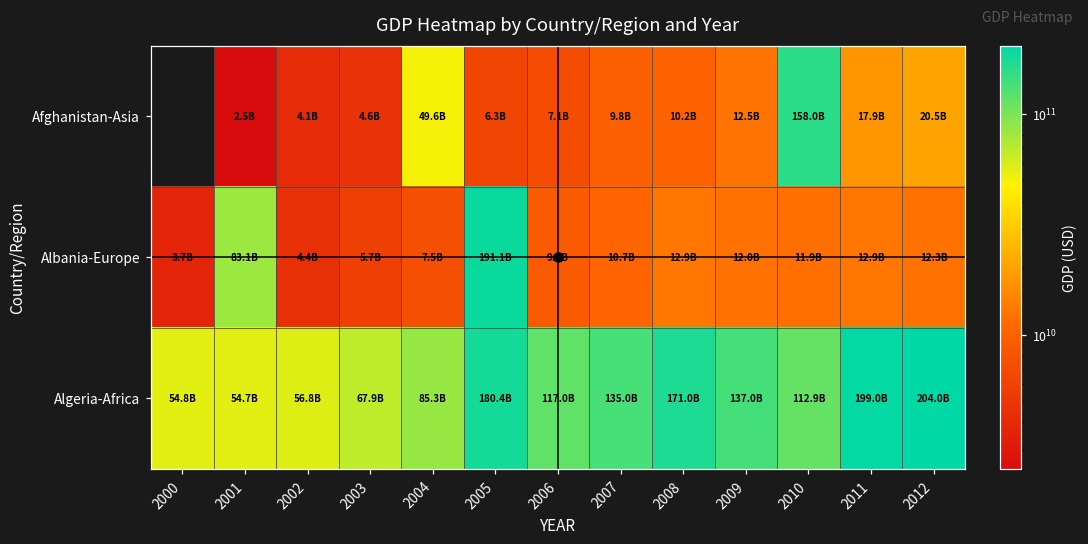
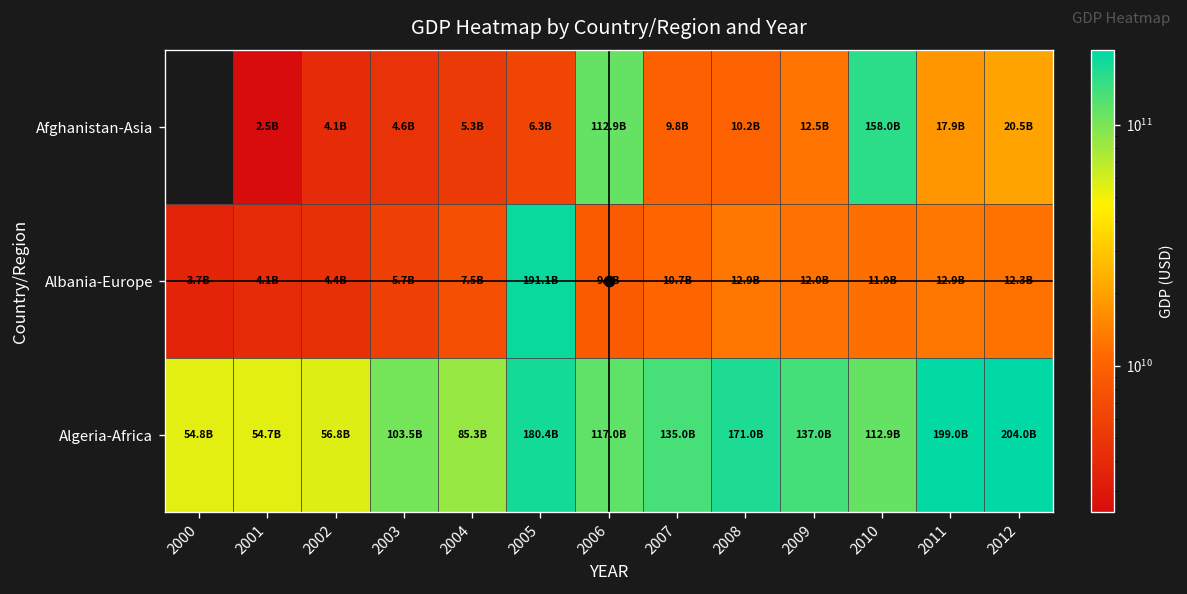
Afghanistan-Asia, 2004: 49.6B -> 5.3B
Afghanistan-Asia, 2006: 7.1B -> 112.9B
Albania-Europe, 2001: 83.1B -> 4.1B
Algeria-Africa, 2003: 67.9B -> 103.5B
